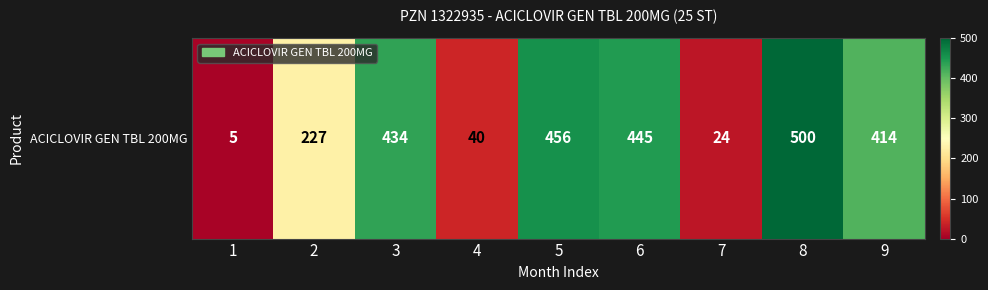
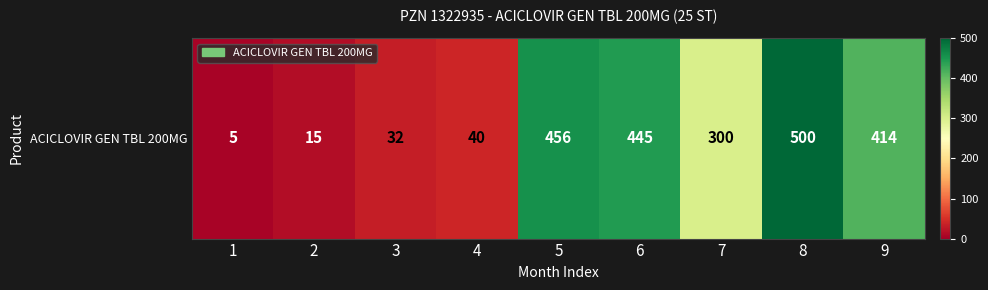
ACICLOVIR GEN TBL 200MG, 2: 227 -> 15
ACICLOVIR GEN TBL 200MG, 3: 434 -> 32
ACICLOVIR GEN TBL 200MG, 7: 24 -> 300
